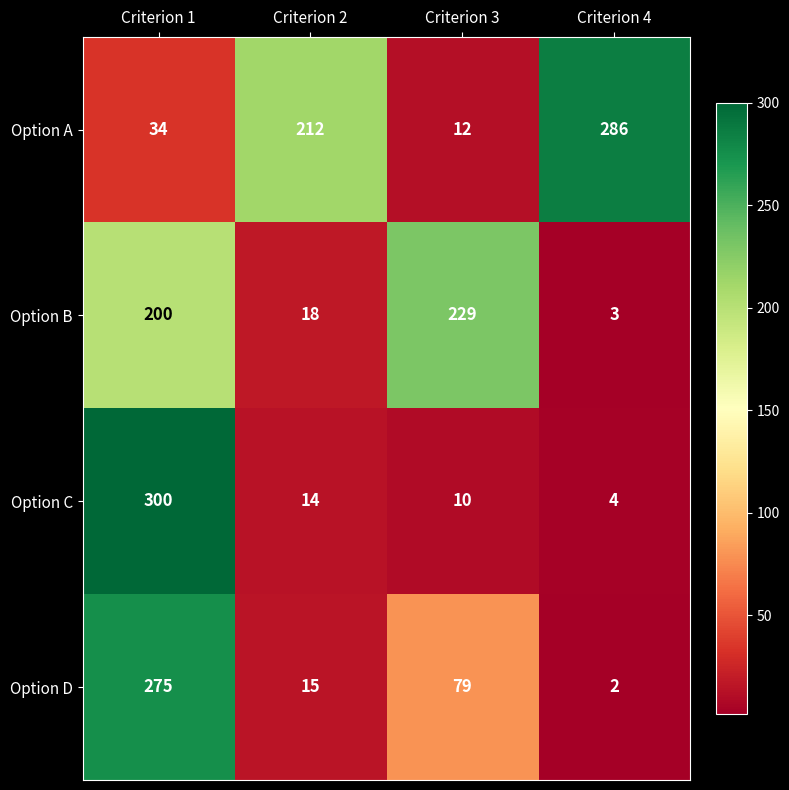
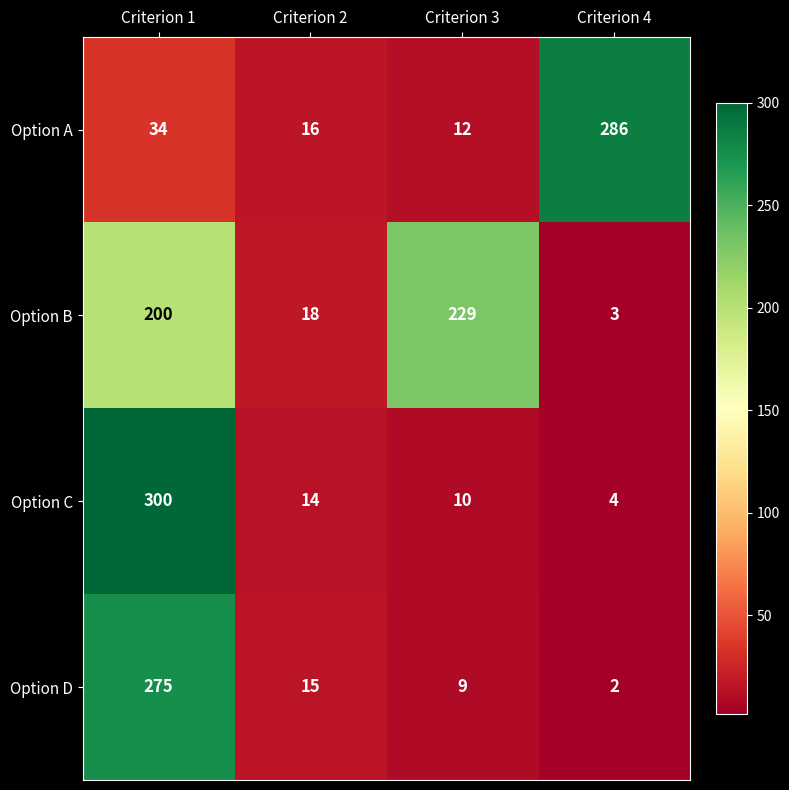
Option A, Criterion 2: 212 -> 16
Option D, Criterion 3: 79 -> 9
